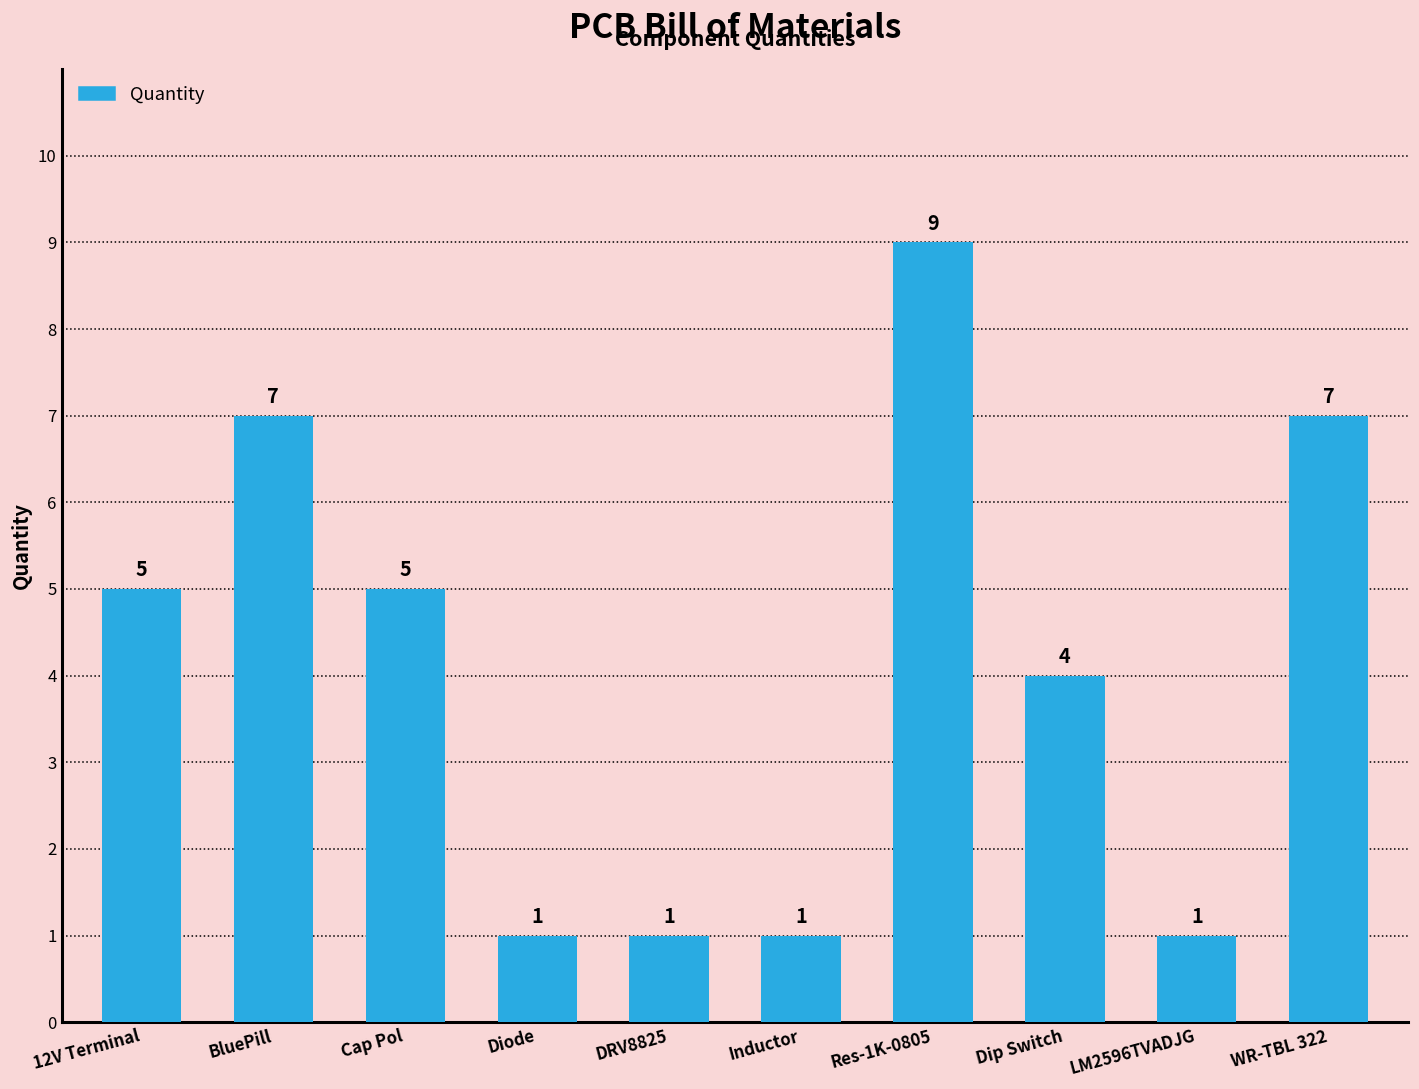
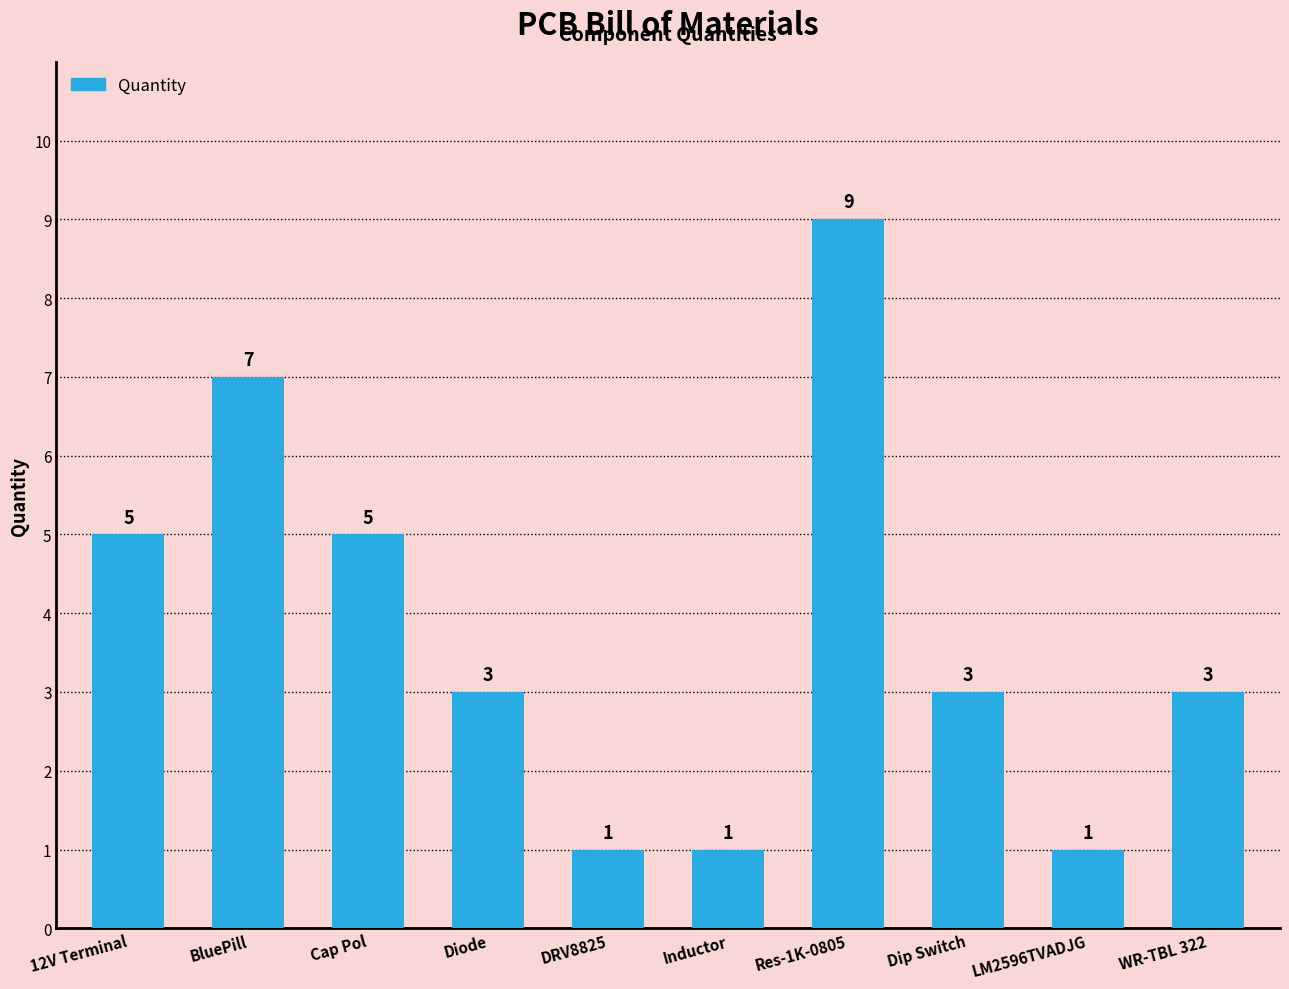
Diode: 1 -> 3
Dip Switch: 4 -> 3
WR-TBL 322: 7 -> 3
